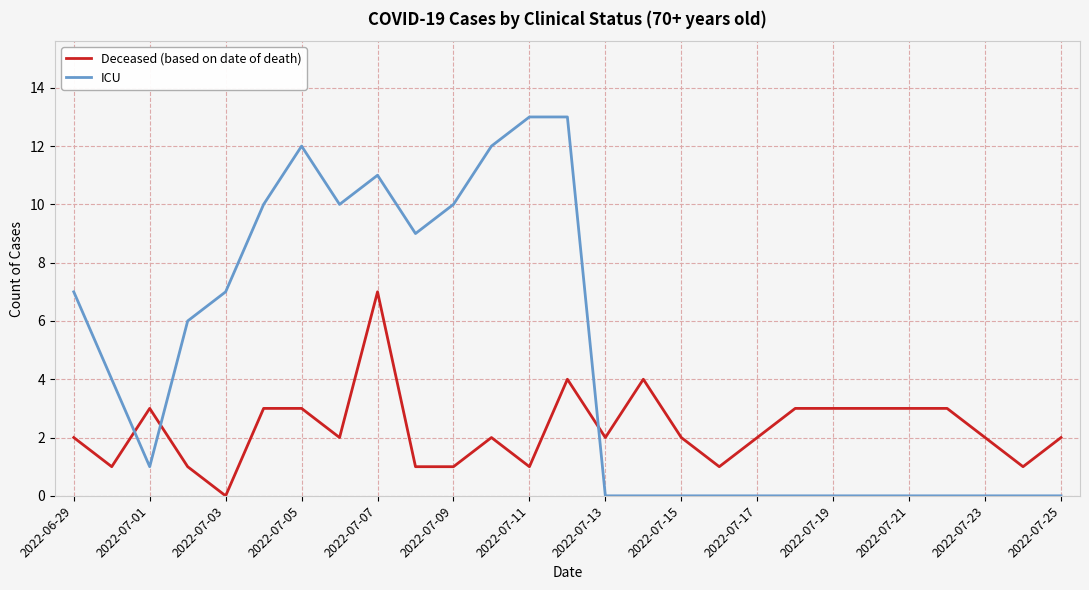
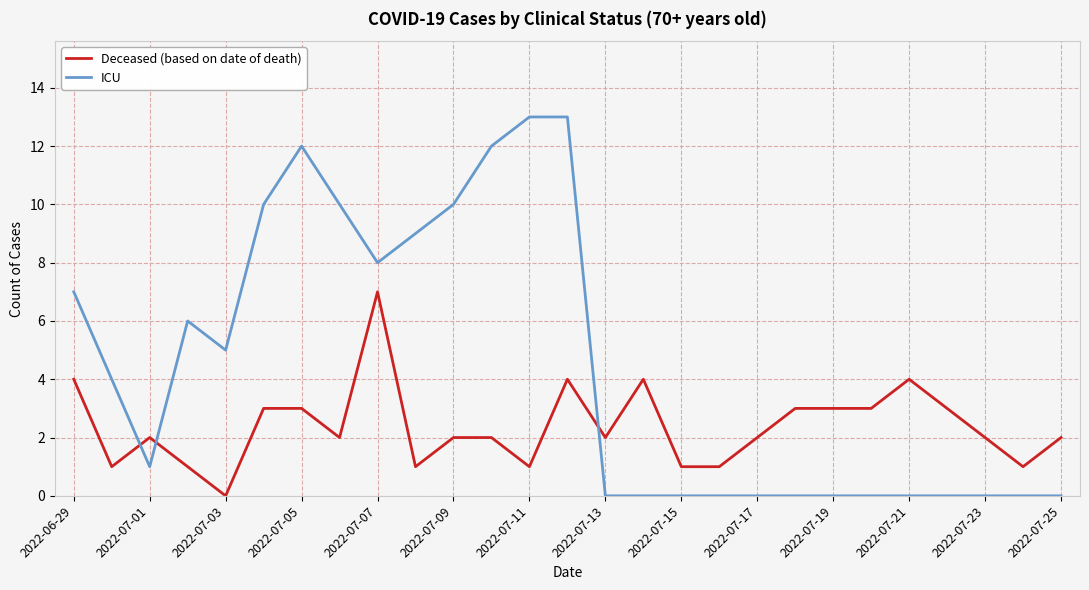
Deceased (based on date of death), 2022-06-29: 2 -> 4
Deceased (based on date of death), 2022-07-01: 3 -> 2
ICU, 2022-07-03: 7 -> 5
ICU, 2022-07-07: 11 -> 8
Deceased (based on date of death), 2022-07-09: 1 -> 2
Deceased (based on date of death), 2022-07-15: 2 -> 1
Deceased (based on date of death), 2022-07-21: 3 -> 4
